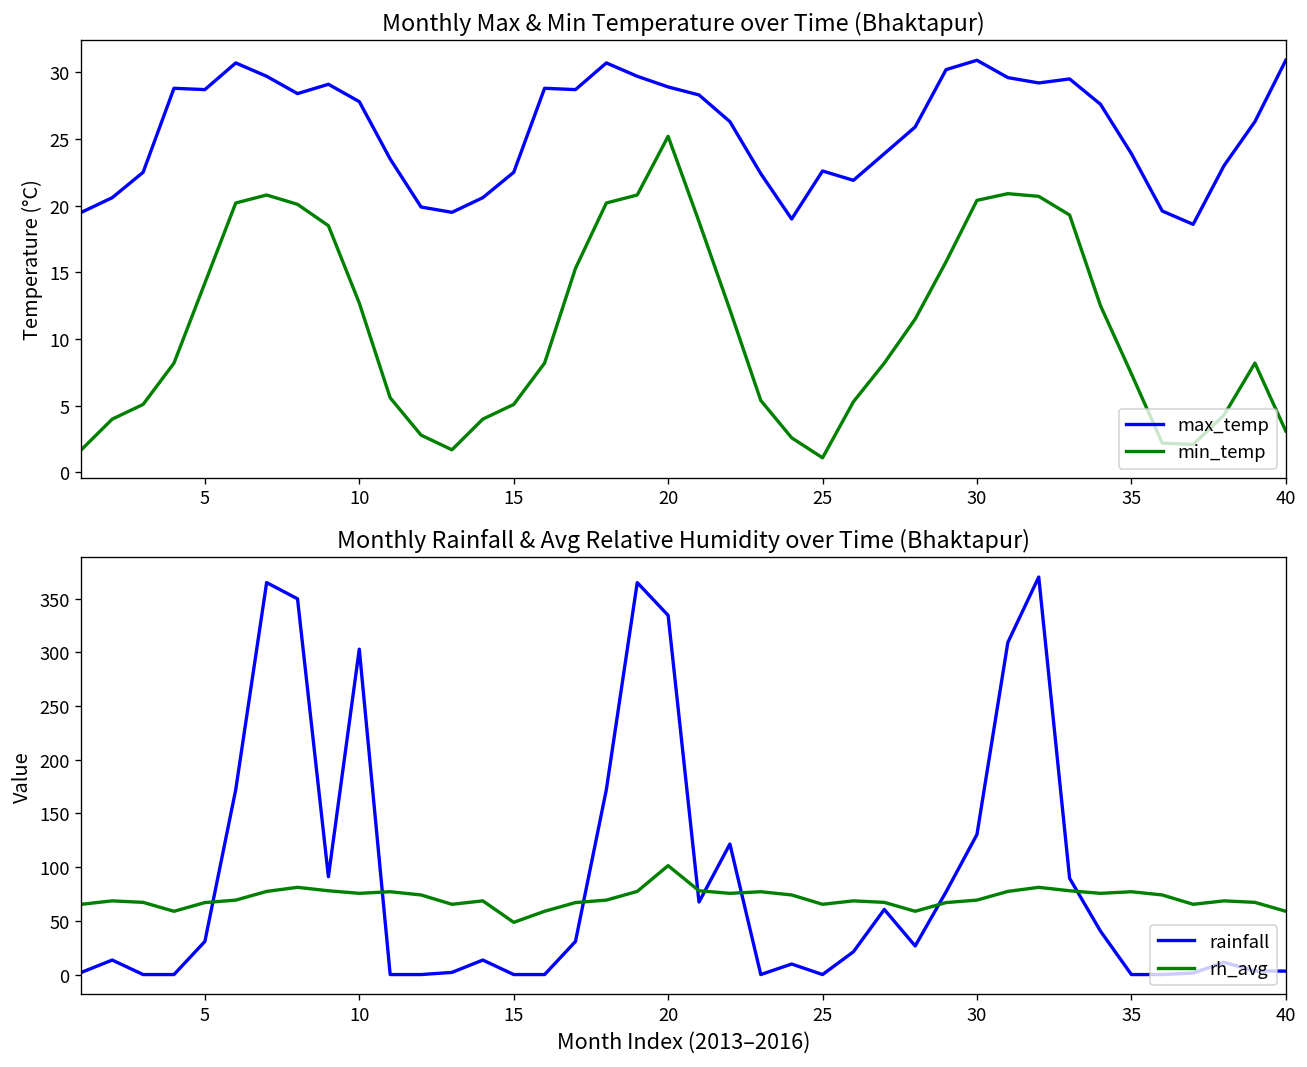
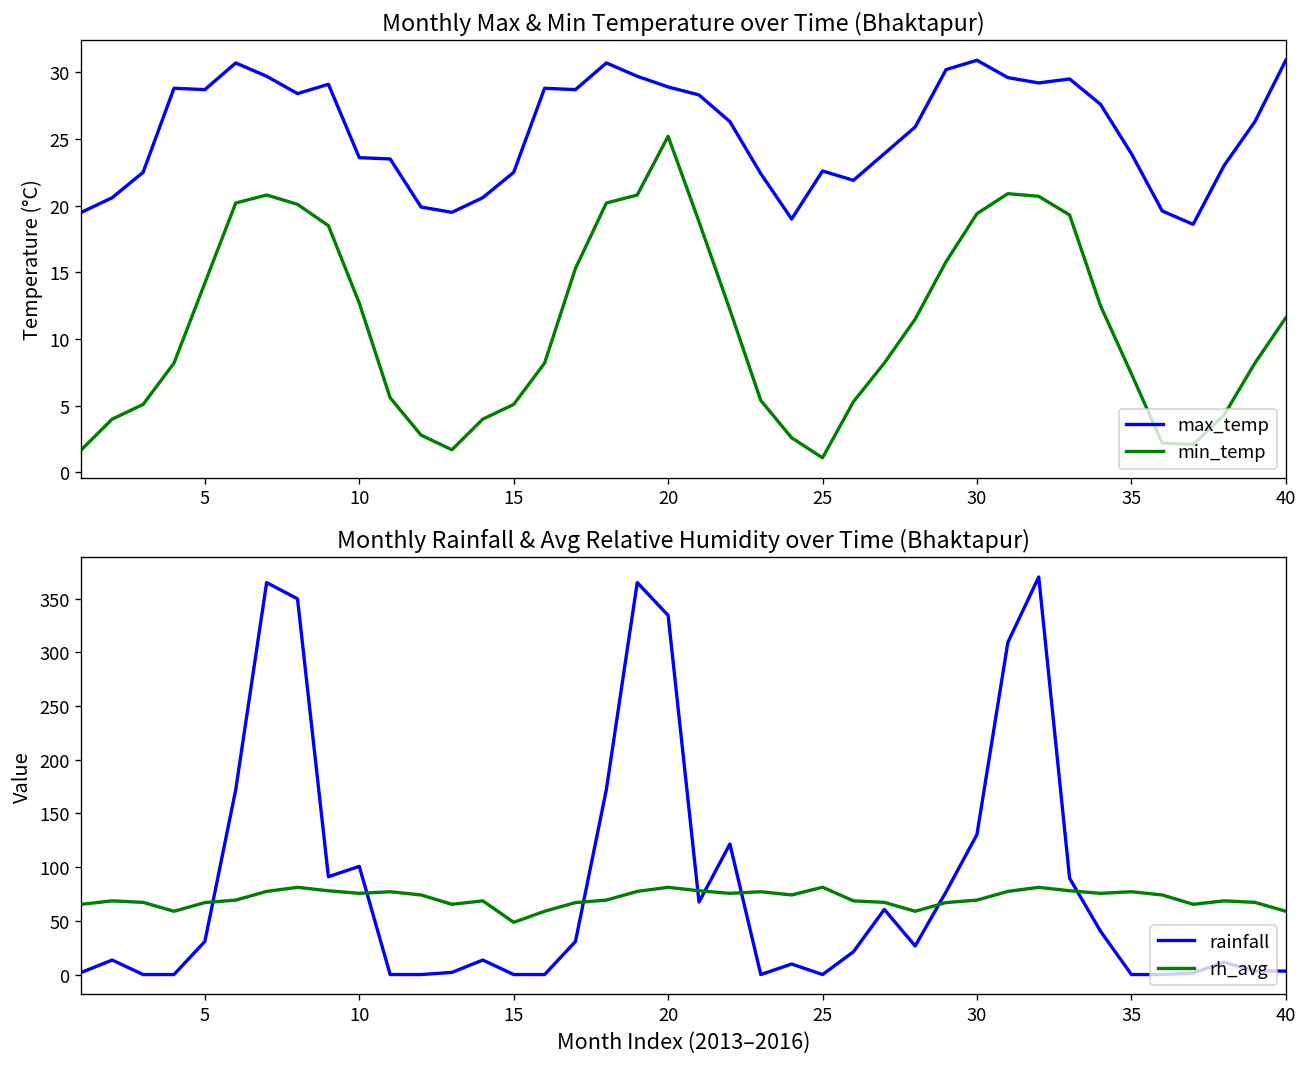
Monthly Max & Min Temperature over Time (Bhaktapur), max_temp, 10: 27.8 -> 23.6
Monthly Max & Min Temperature over Time (Bhaktapur), min_temp, 30: 20.4 -> 19.4
Monthly Max & Min Temperature over Time (Bhaktapur), min_temp, 40: 3.1 -> 11.6
Monthly Rainfall & Avg Relative Humidity over Time (Bhaktapur), rainfall, 10: 300 -> 100
Monthly Rainfall & Avg Relative Humidity over Time (Bhaktapur), rh_avg, 20: 100 -> 80
Monthly Rainfall & Avg Relative Humidity over Time (Bhaktapur), rh_avg, 25: 70 -> 80
